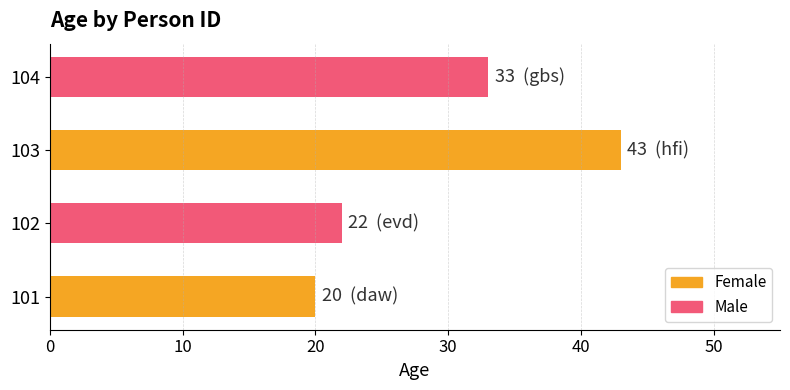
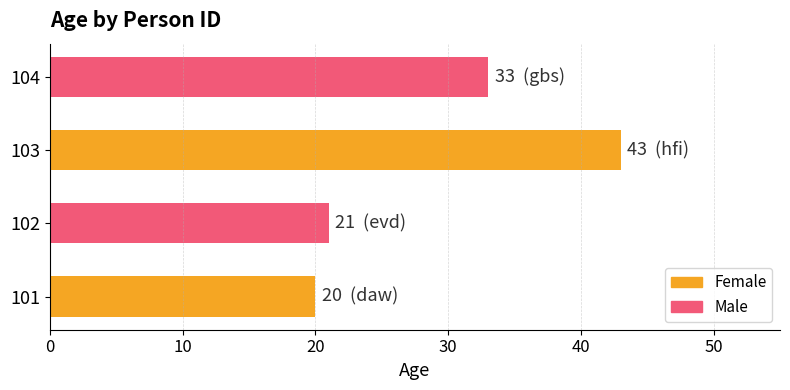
102: 22 -> 21
